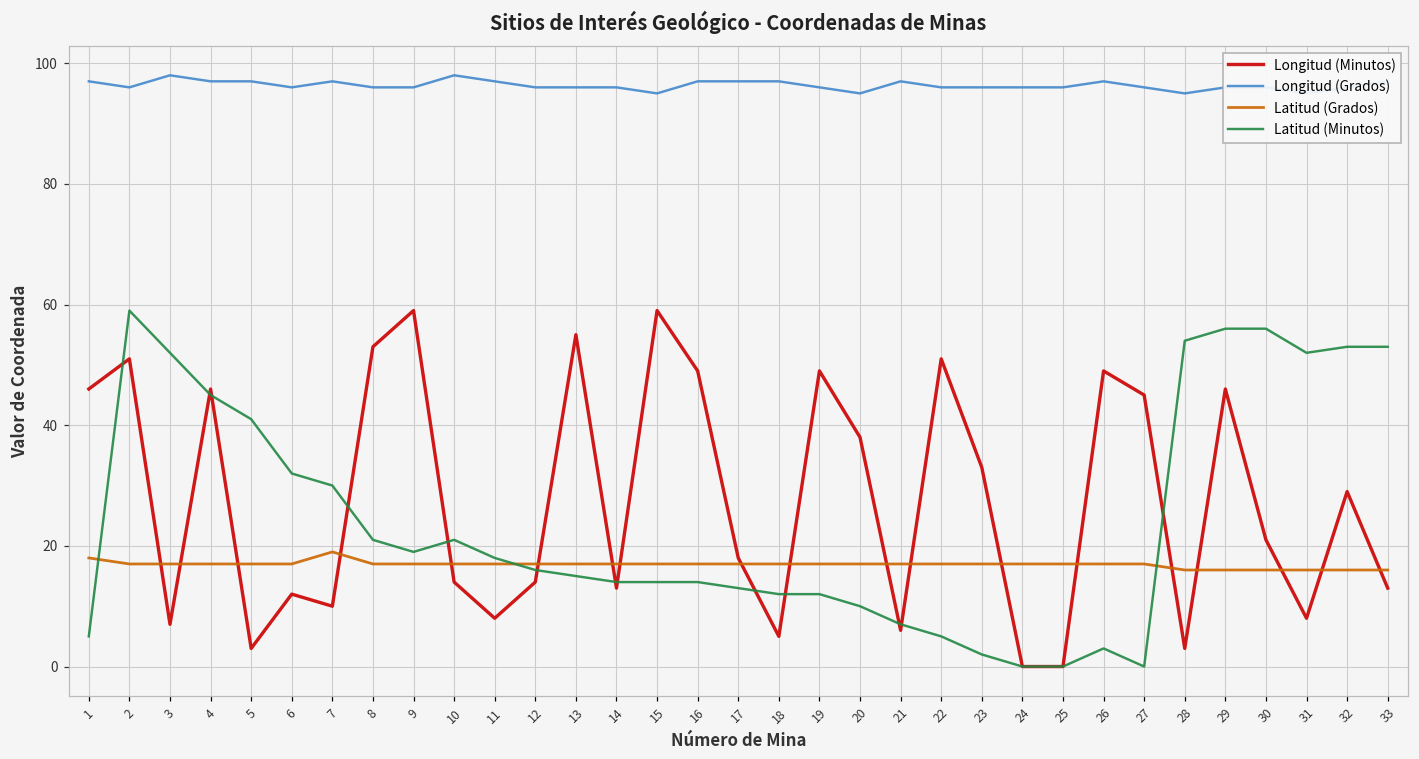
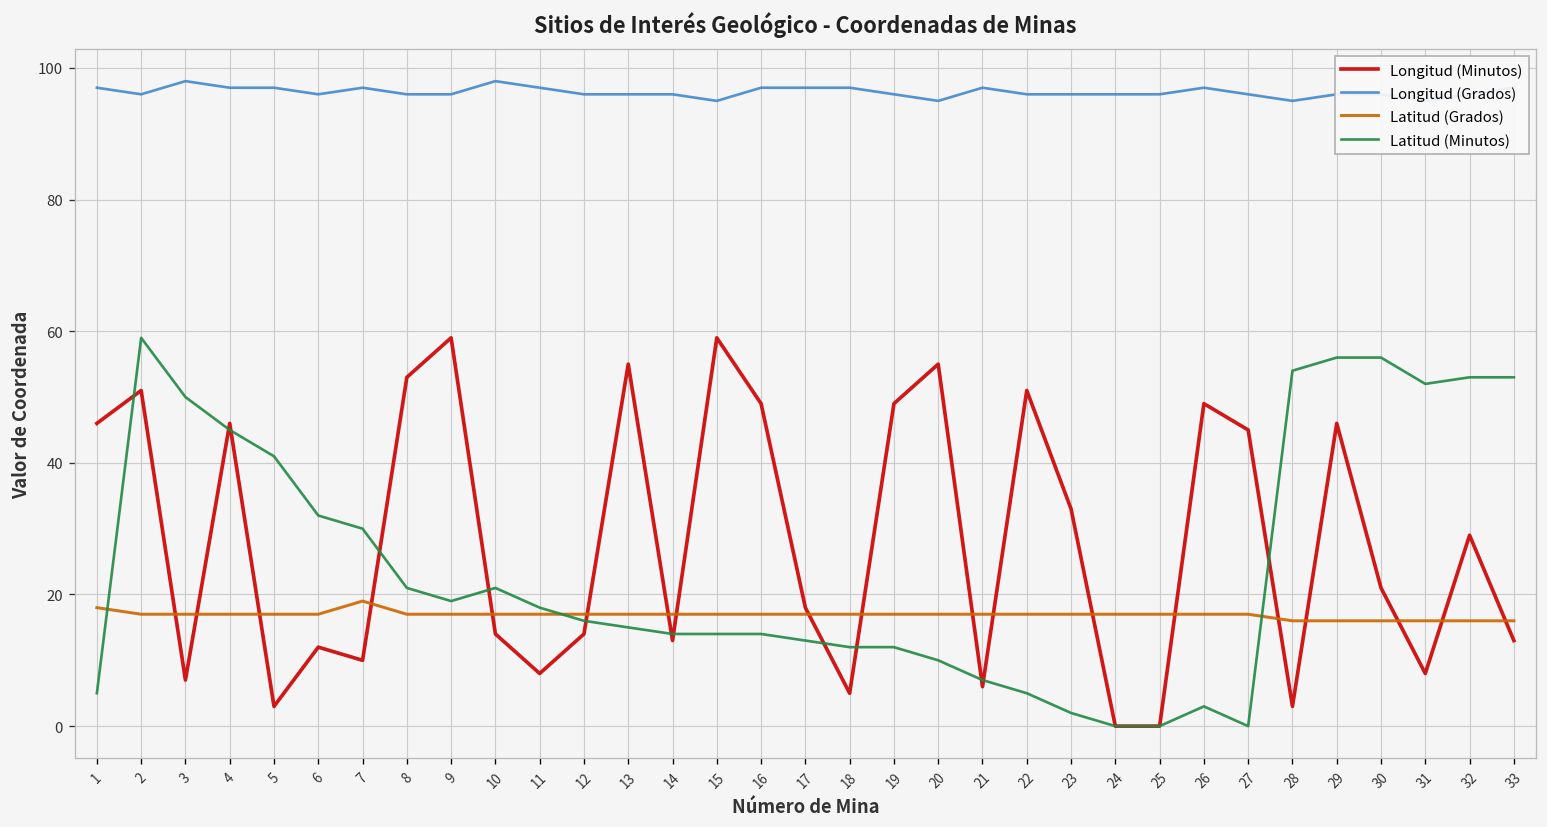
Latitud (Minutos), 3: 52 -> 50
Longitud (Minutos), 20: 38 -> 55
